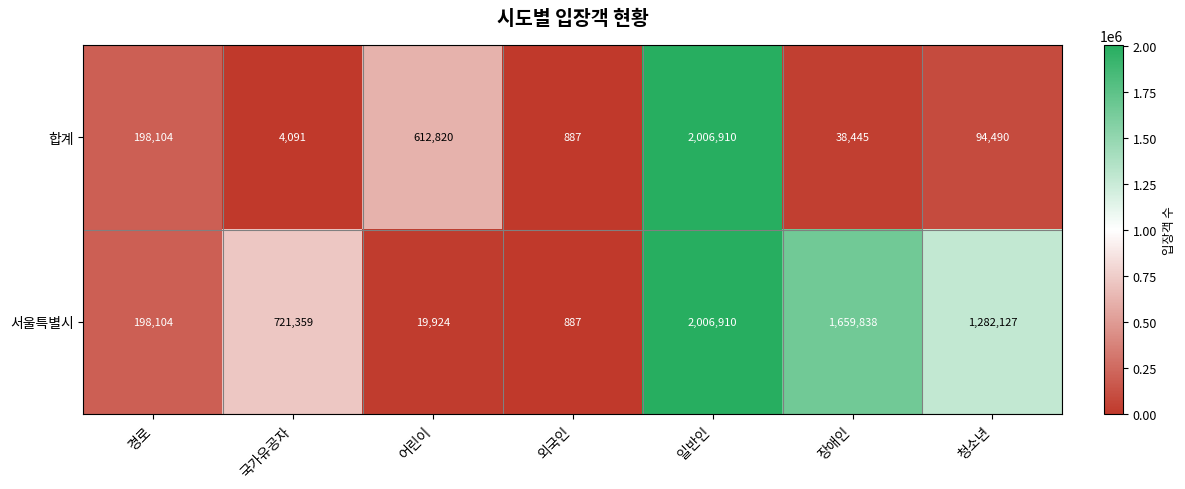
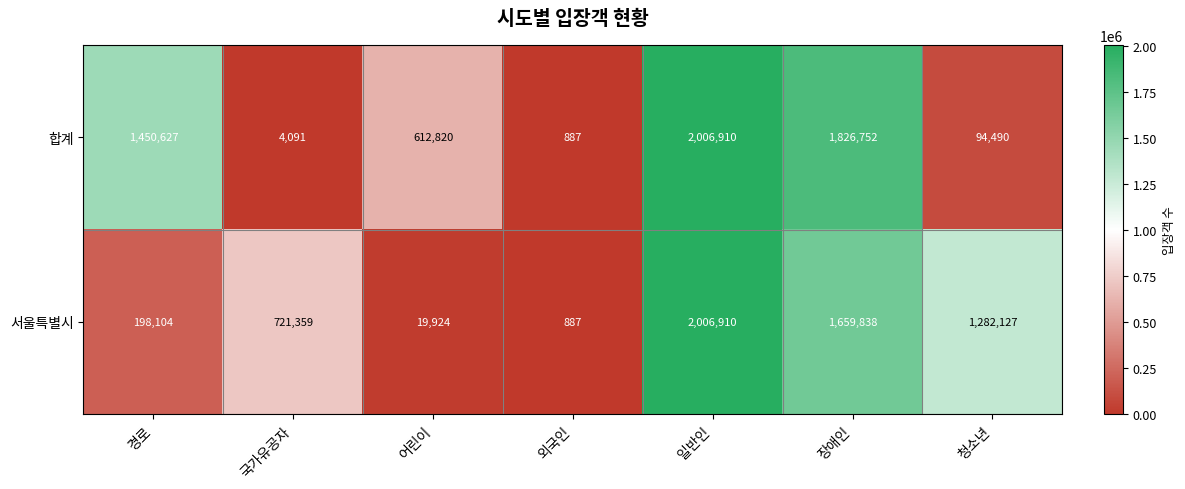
합계, 경로: 198,104 -> 1,450,627
합계, 장애인: 38,445 -> 1,826,752
